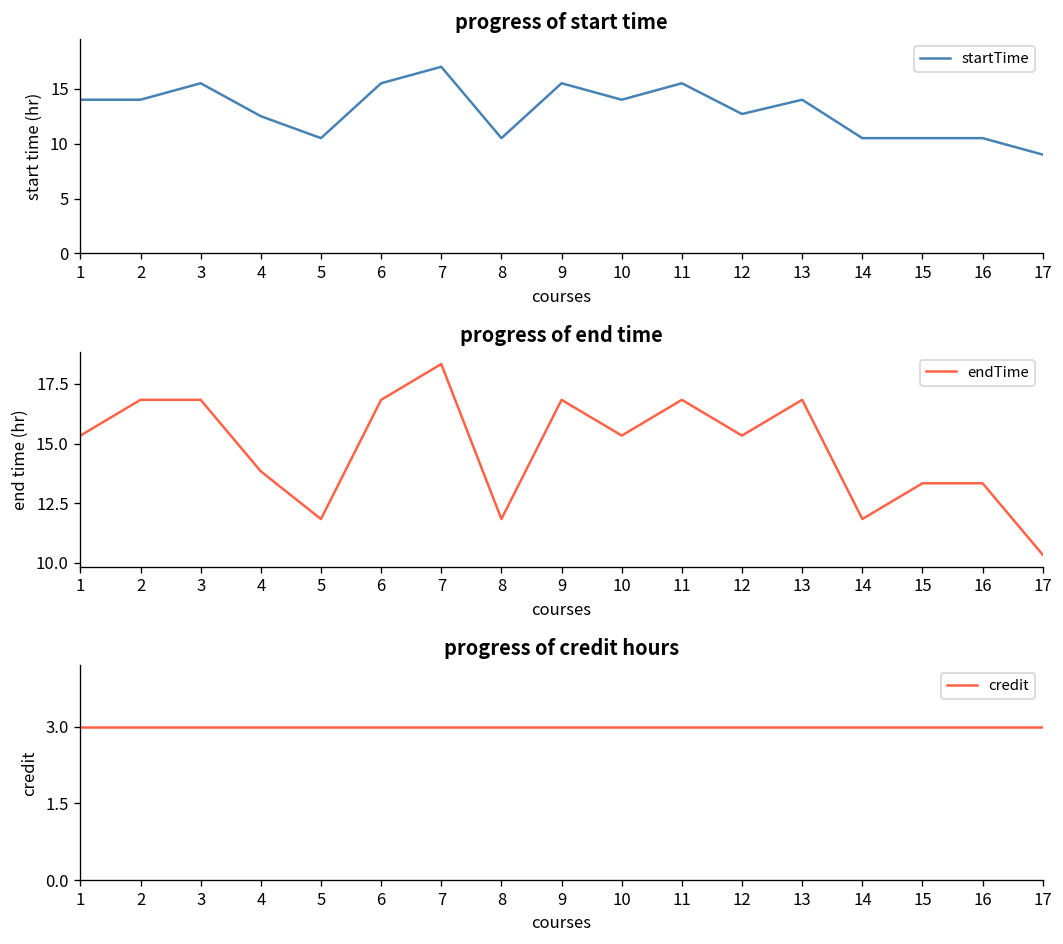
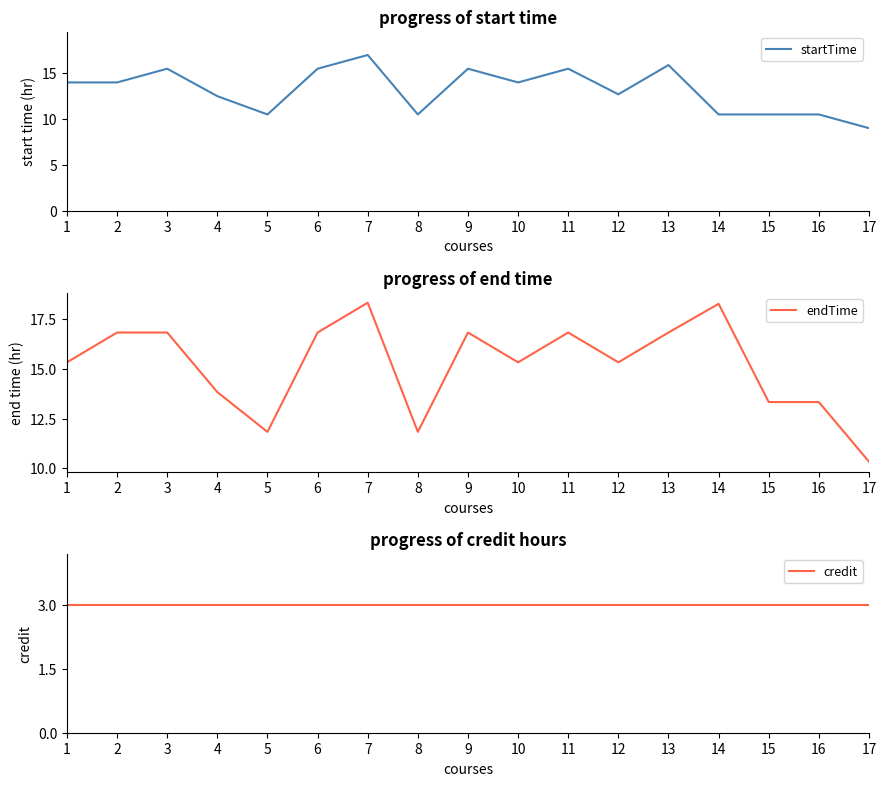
progress of start time, 13: 14 -> 16
progress of end time, 14: 11.8 -> 18.3
